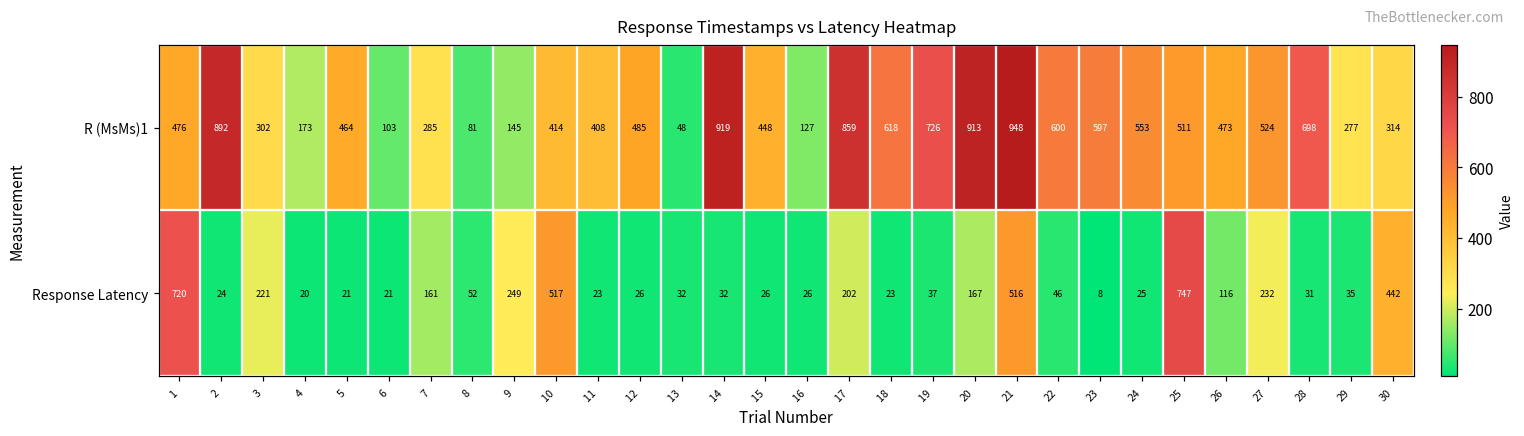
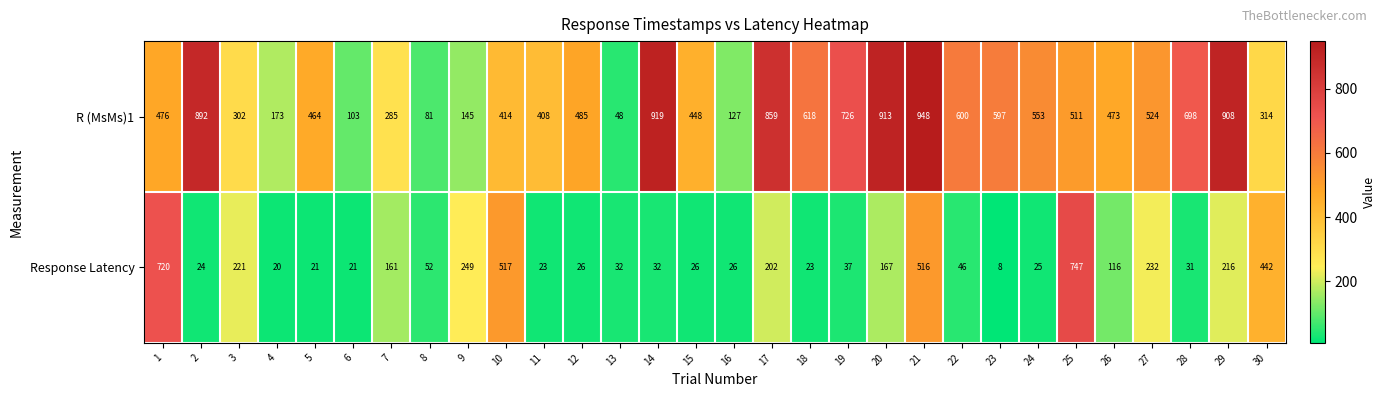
R (MsMs)1, 29: 277 -> 908
Response Latency, 29: 35 -> 216
